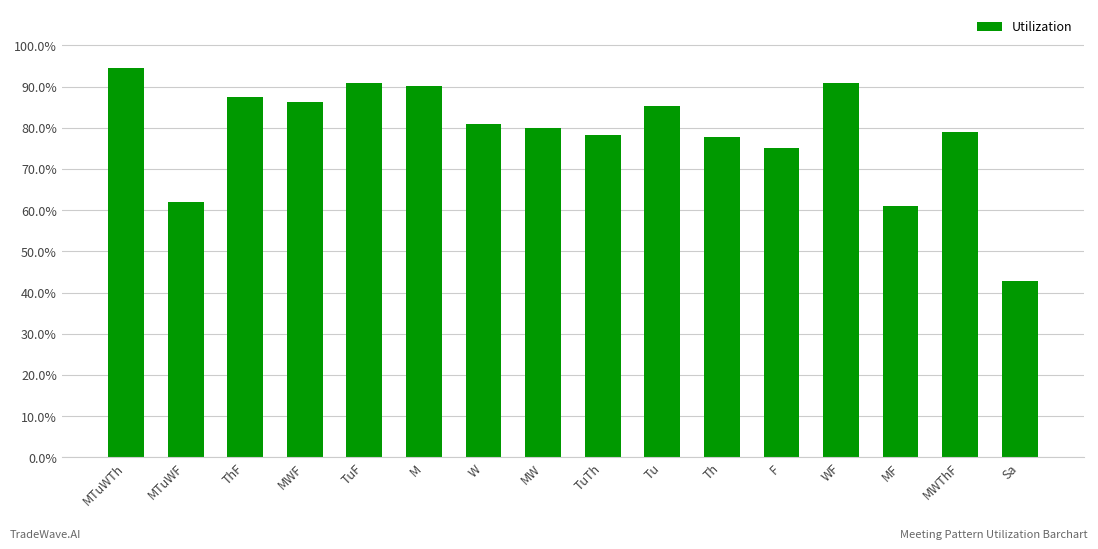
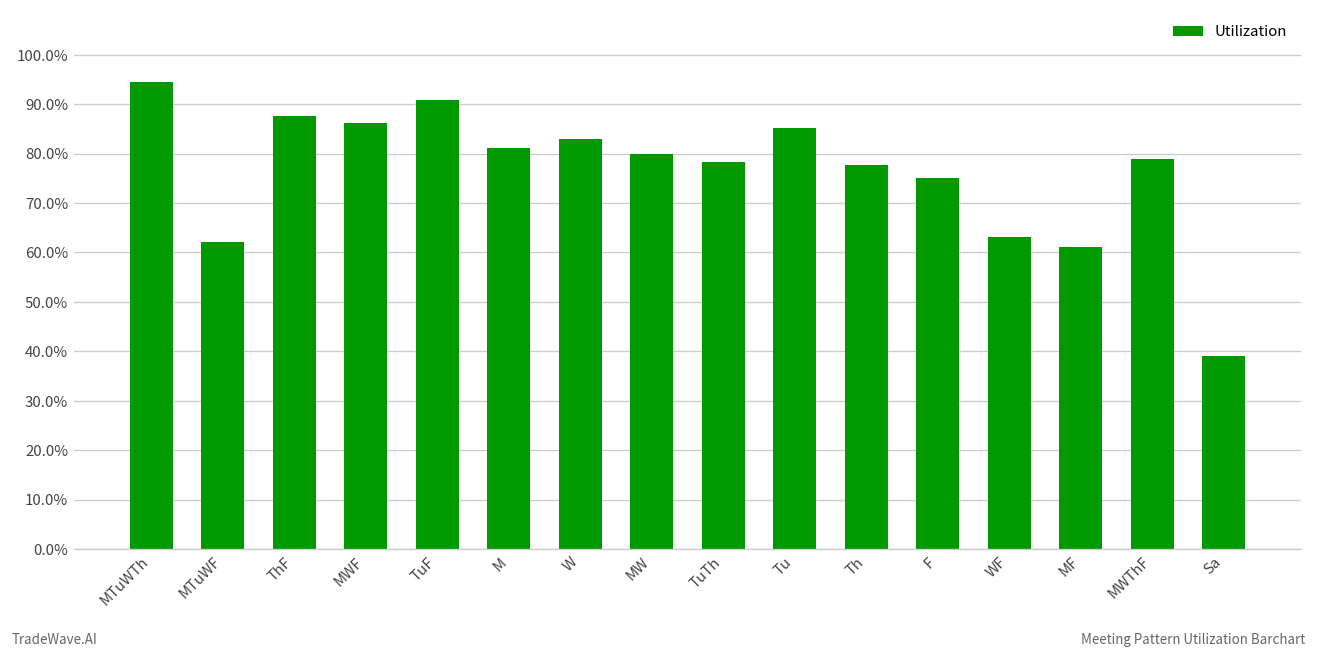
M: 90% -> 81%
W: 81% -> 83%
WF: 91% -> 63%
Sa: 43% -> 39%
